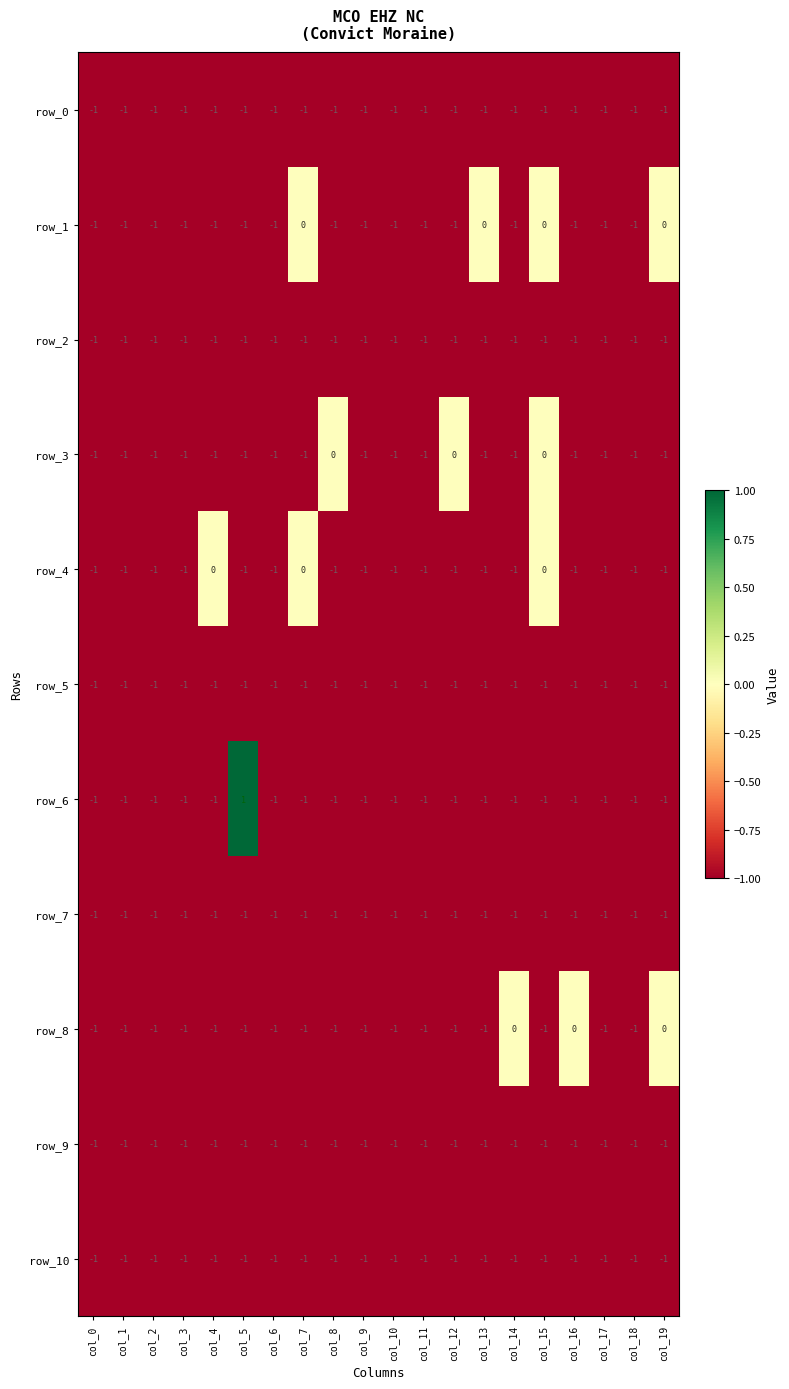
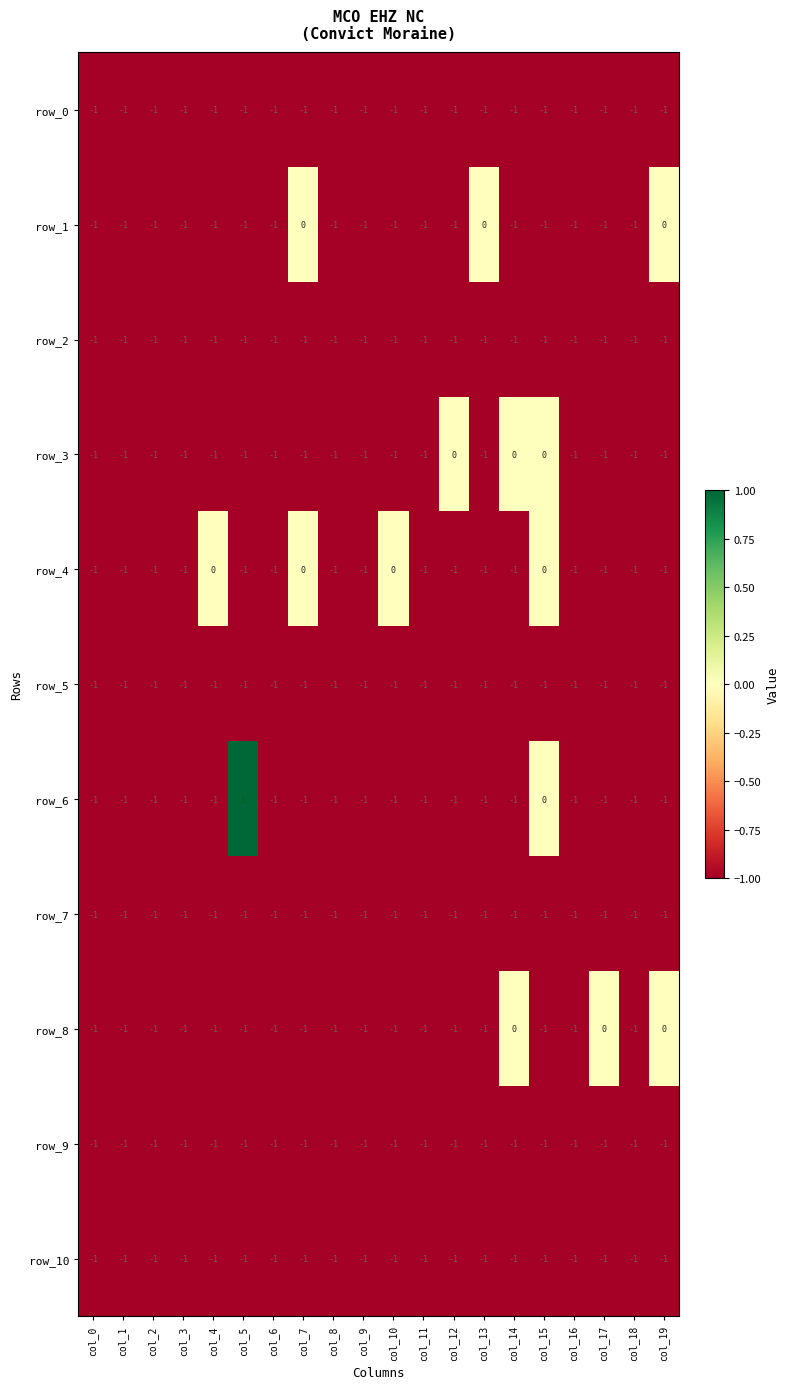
row_1, col_15: 0 -> -1
row_3, col_8: 0 -> -1
row_3, col_14: -1 -> 0
row_4, col_10: -1 -> 0
row_6, col_15: -1 -> 0
row_8, col_16: 0 -> -1
row_8, col_17: -1 -> 0
